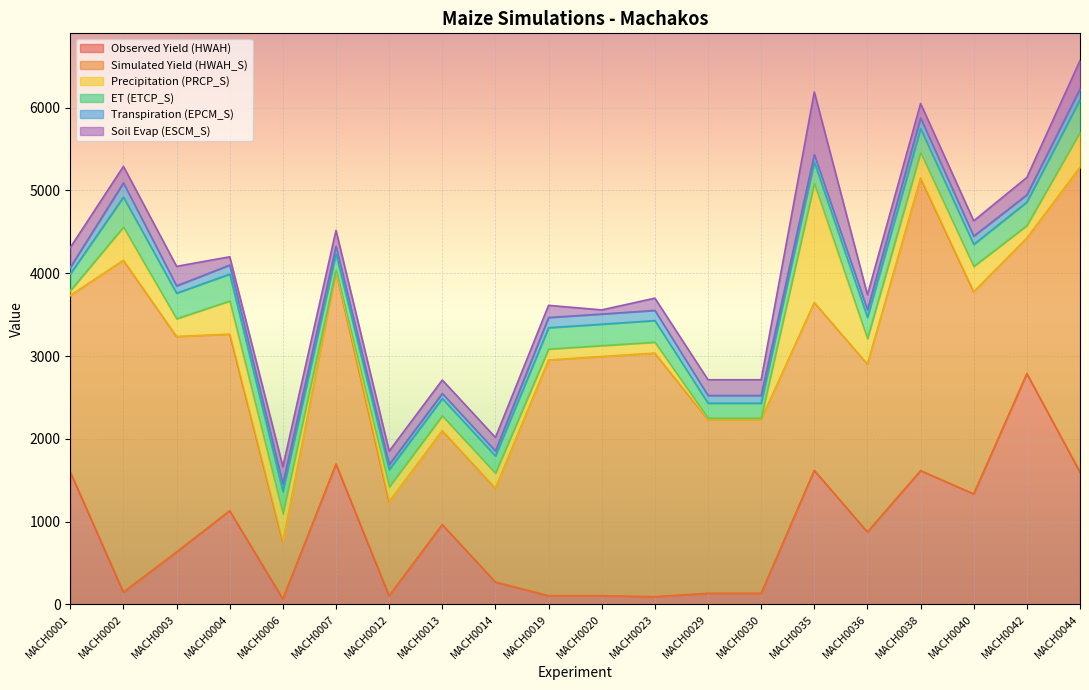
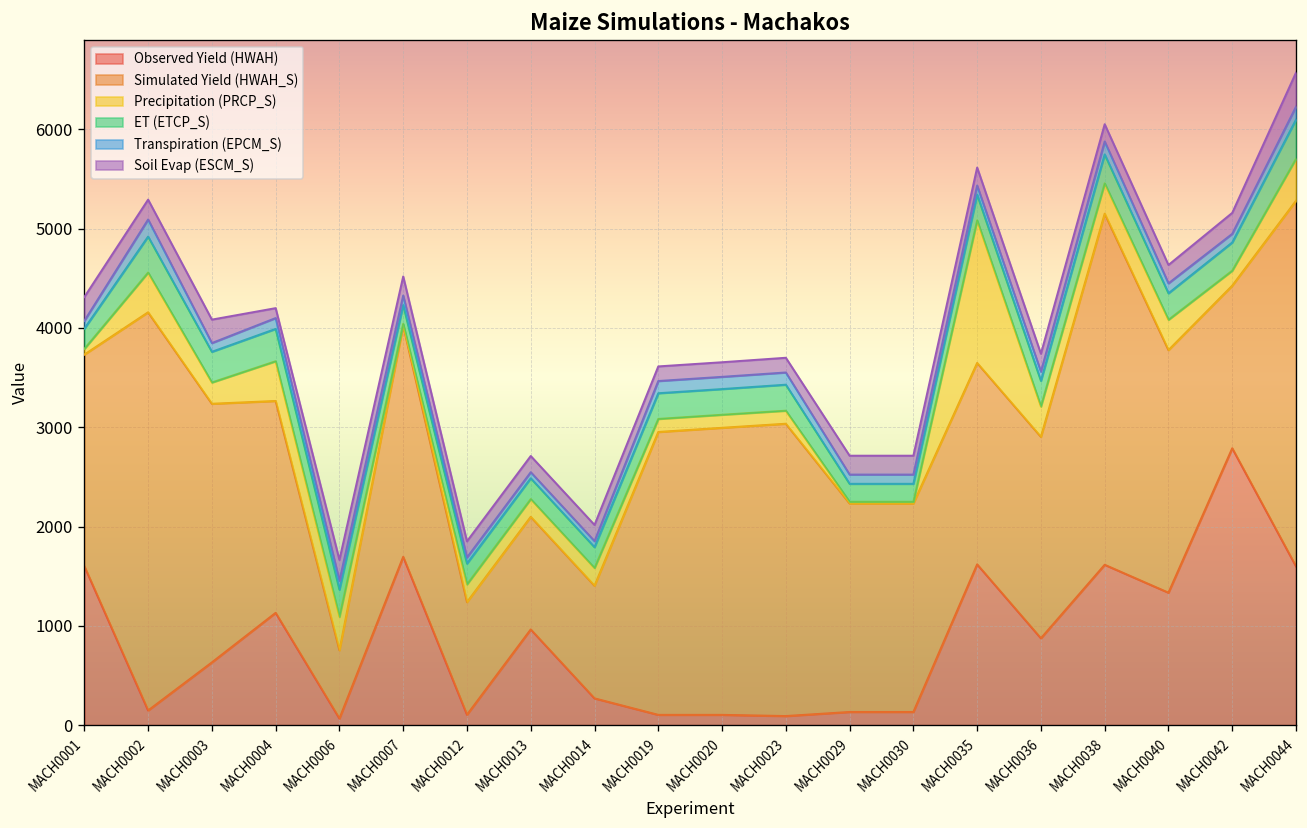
Soil Evap (ESCM_S), MACH0020: 50 -> 150
Soil Evap (ESCM_S), MACH0035: 800 -> 200
